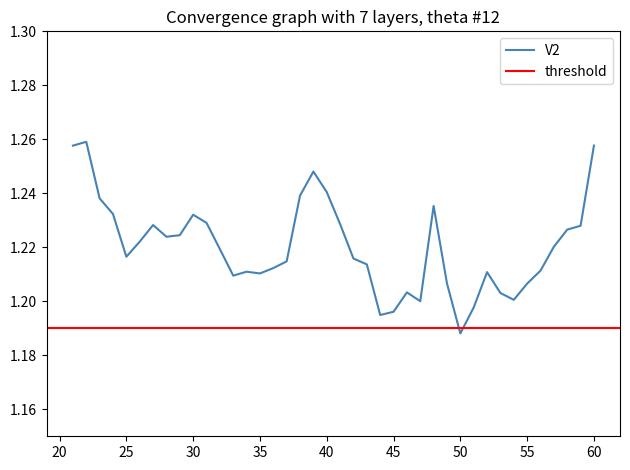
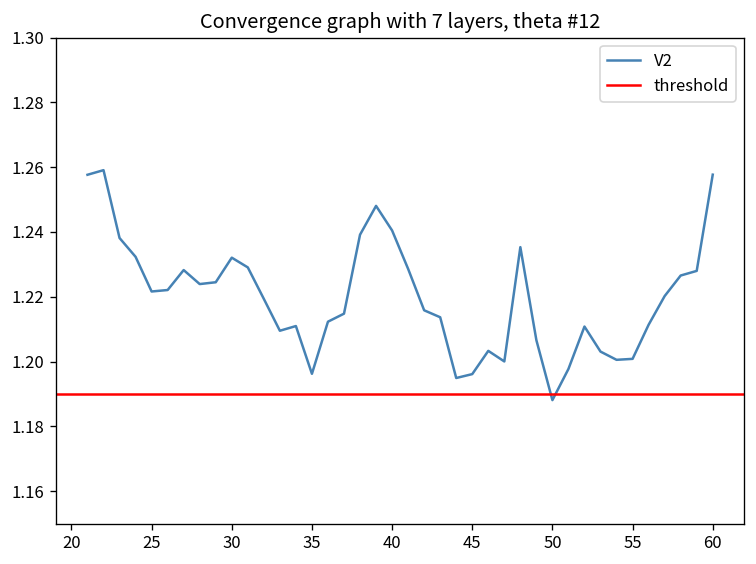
25: 1.217 -> 1.222
35: 1.210 -> 1.196
55: 1.207 -> 1.201
